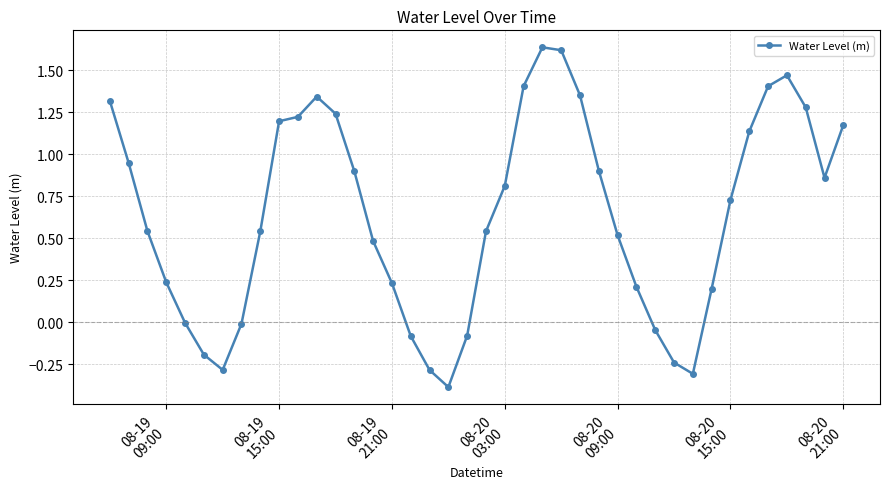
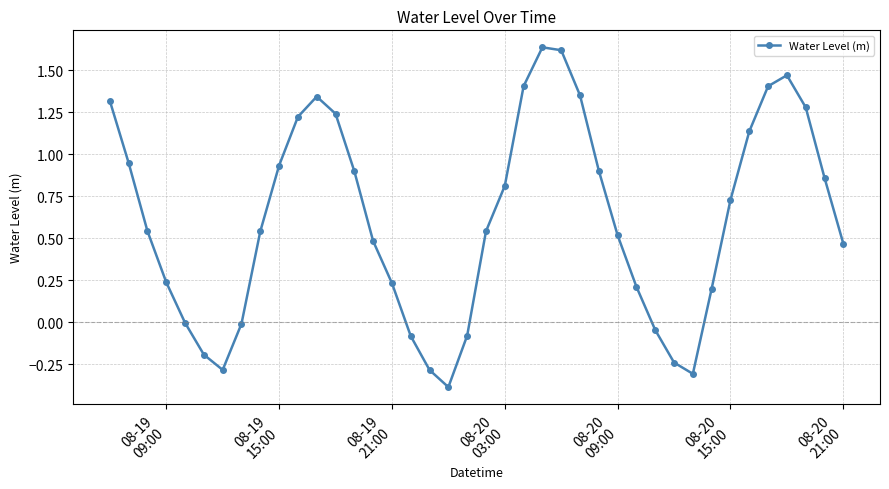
08-19 15:00: 1.20 -> 0.93
08-20 21:00: 1.17 -> 0.47
